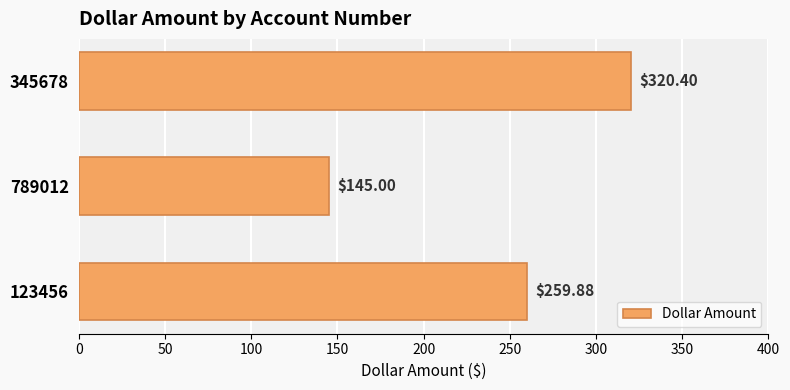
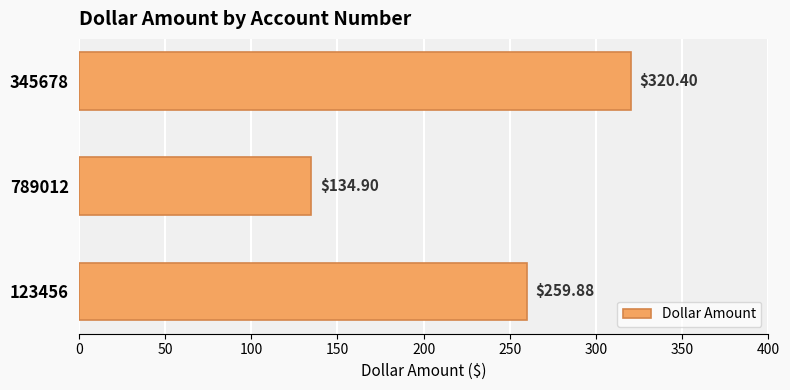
789012: $145.00 -> $134.90
